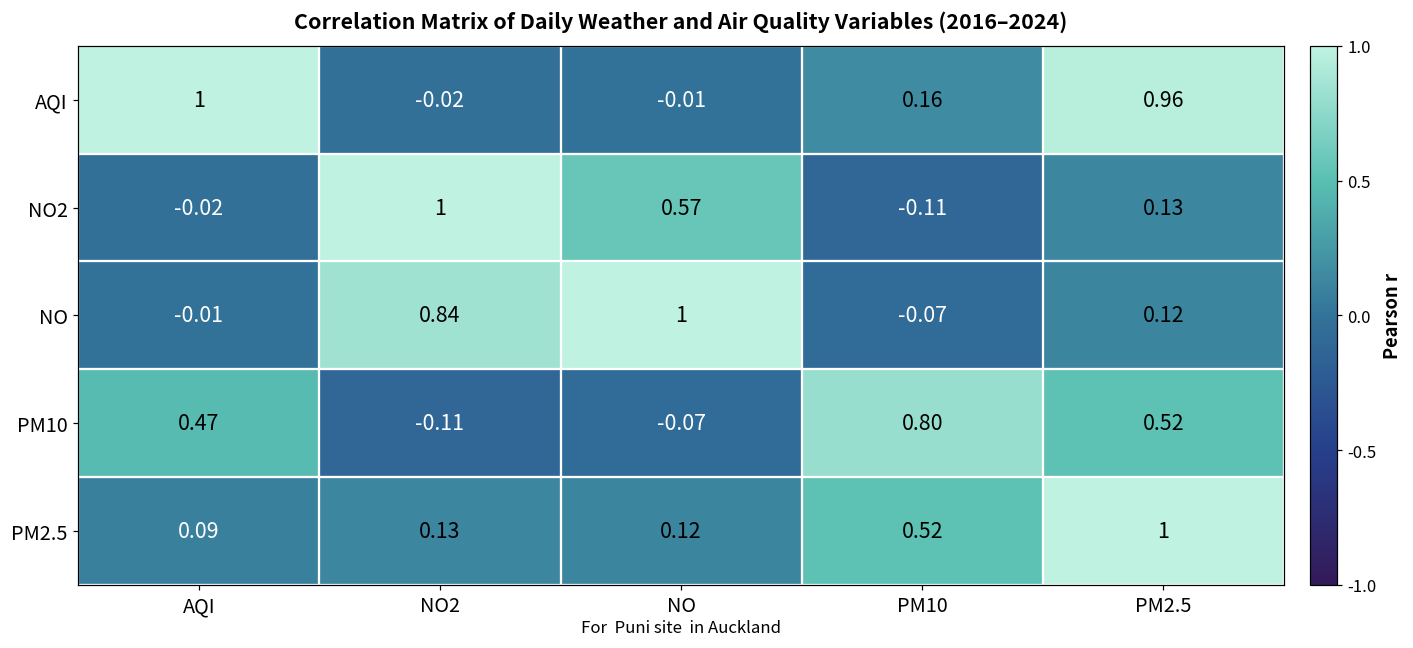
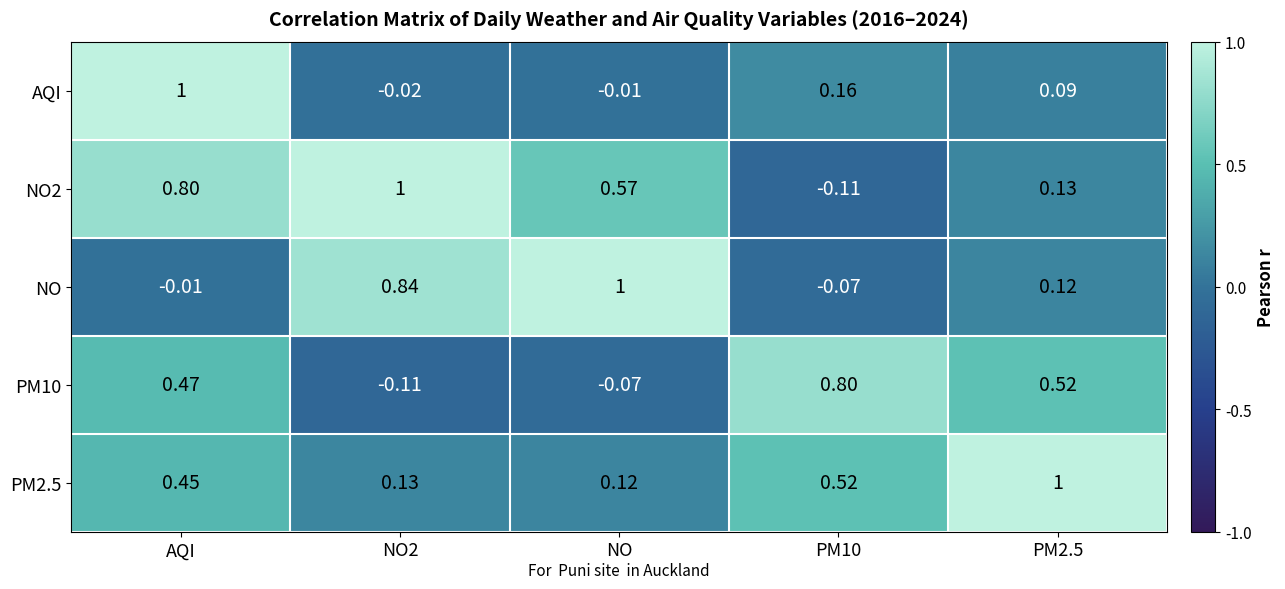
AQI, PM2.5: 0.96 -> 0.09
NO2, AQI: -0.02 -> 0.80
PM2.5, AQI: 0.09 -> 0.45
